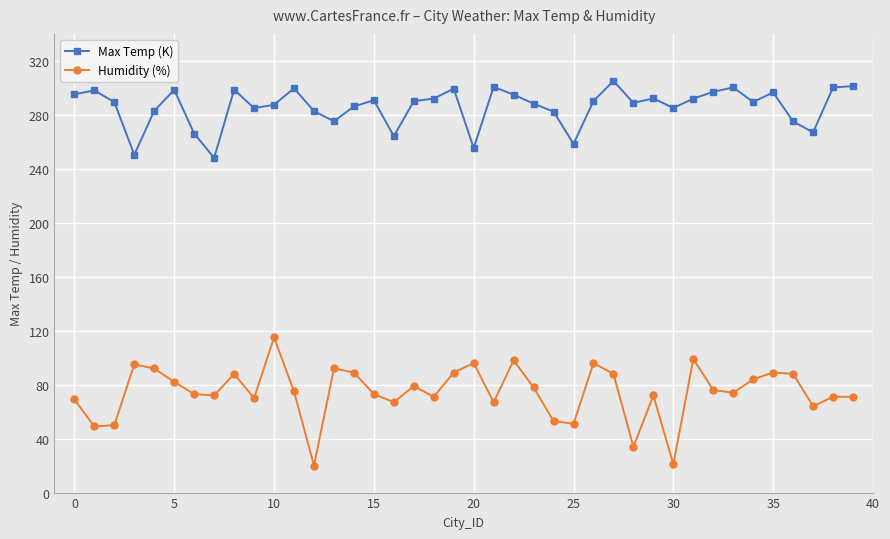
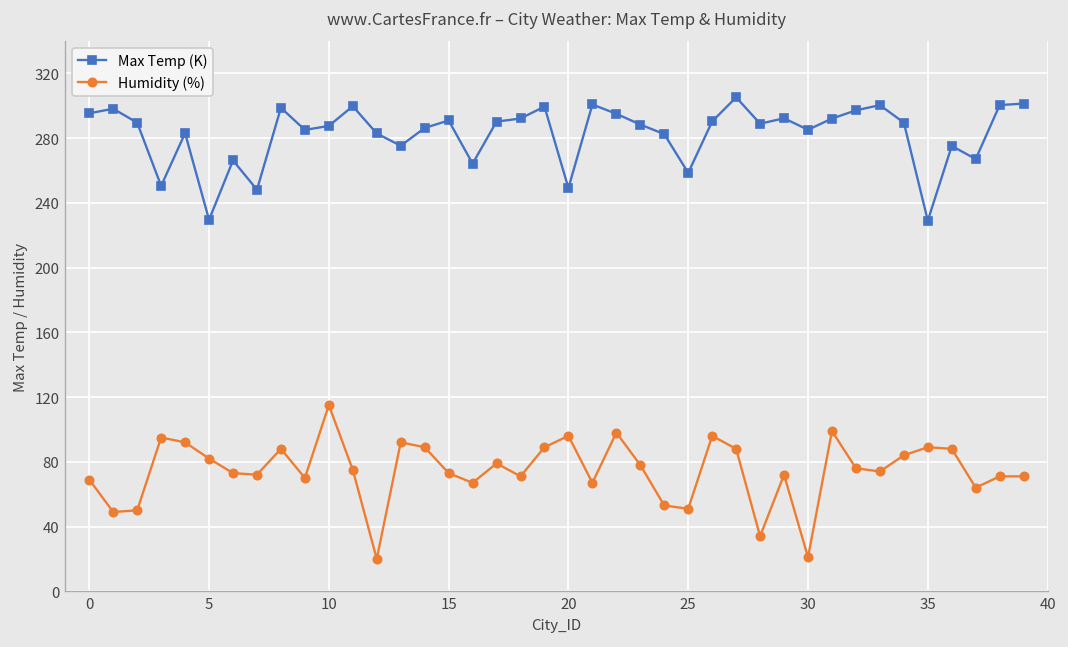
Max Temp (K), 5: 299 -> 229
Max Temp (K), 20: 255 -> 249
Max Temp (K), 35: 297 -> 229
